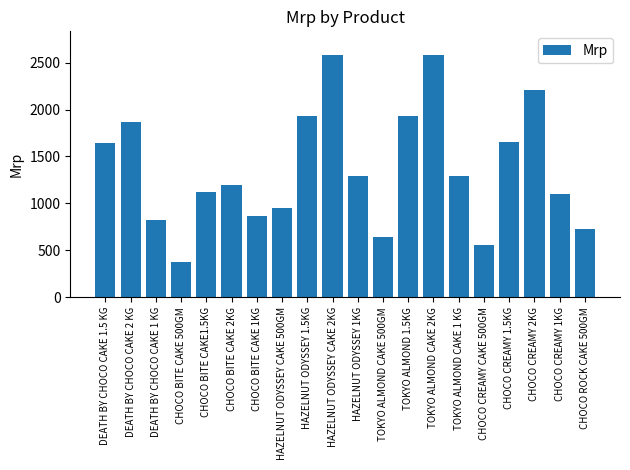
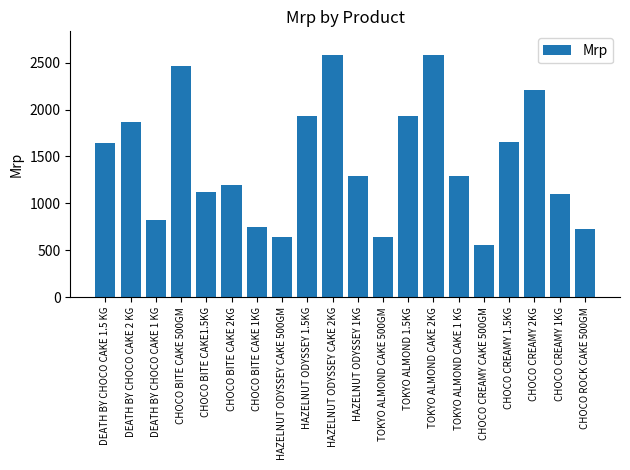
CHOCO BITE CAKE 500GM: 400 -> 2500
CHOCO BITE CAKE 1KG: 900 -> 700
HAZELNUT ODYSSEY CAKE 500GM: 1000 -> 600
